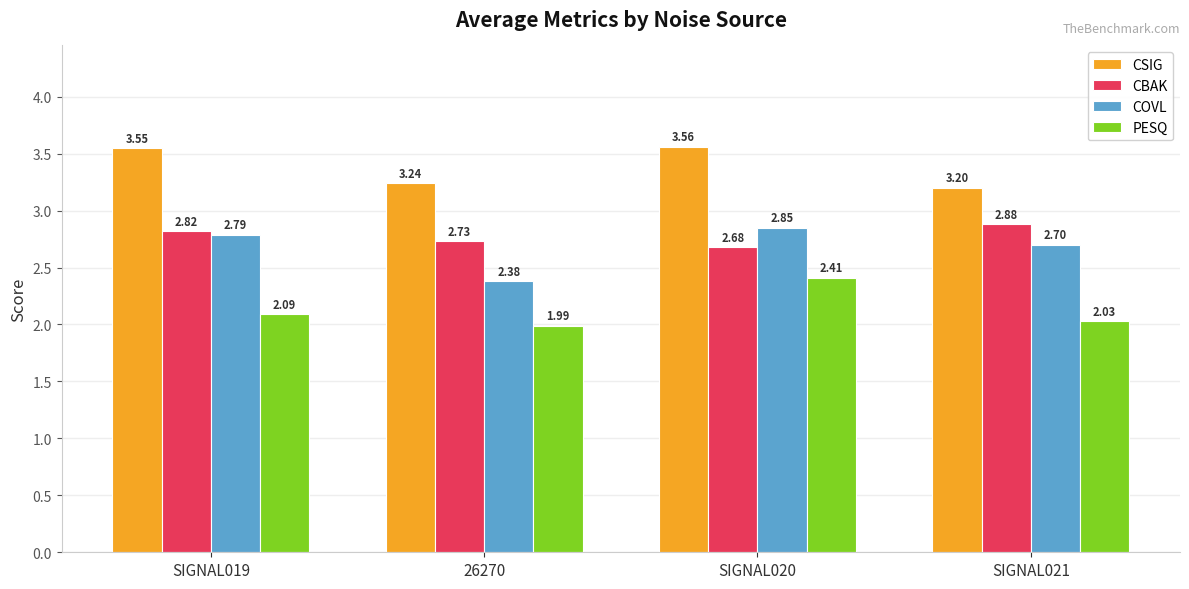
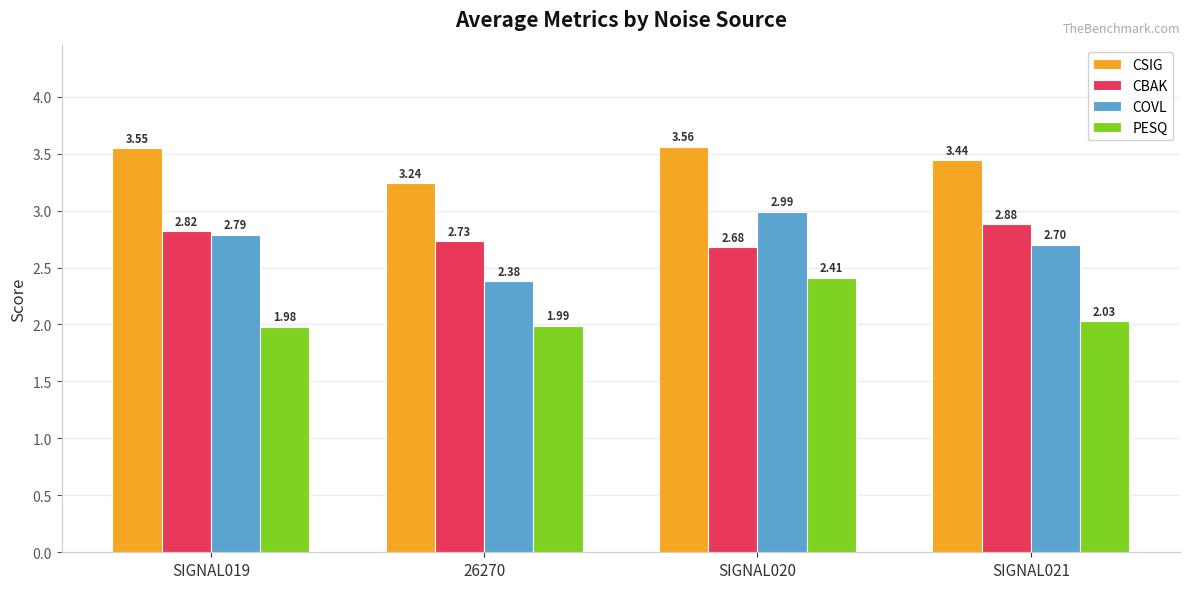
PESQ, SIGNAL019: 2.09 -> 1.98
COVL, SIGNAL020: 2.85 -> 2.99
CSIG, SIGNAL021: 3.20 -> 3.44
